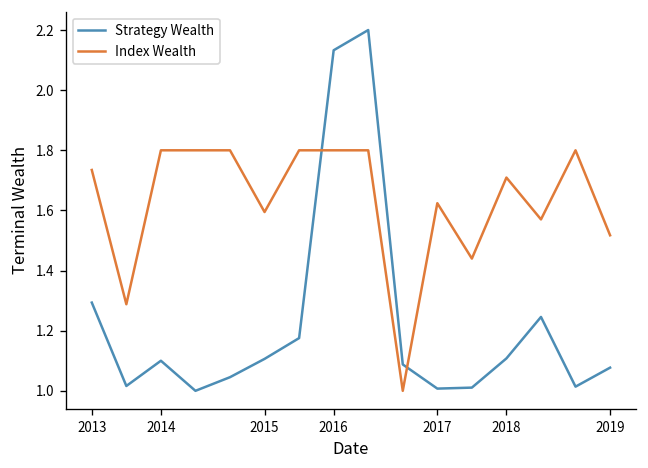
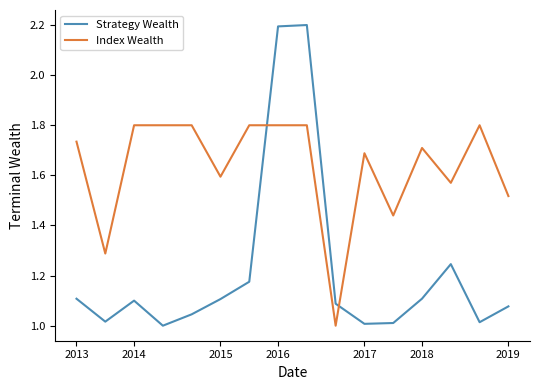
Strategy Wealth, 2013: 1.29 -> 1.11
Strategy Wealth, 2016: 2.13 -> 2.19
Index Wealth, 2017: 1.62 -> 1.69
